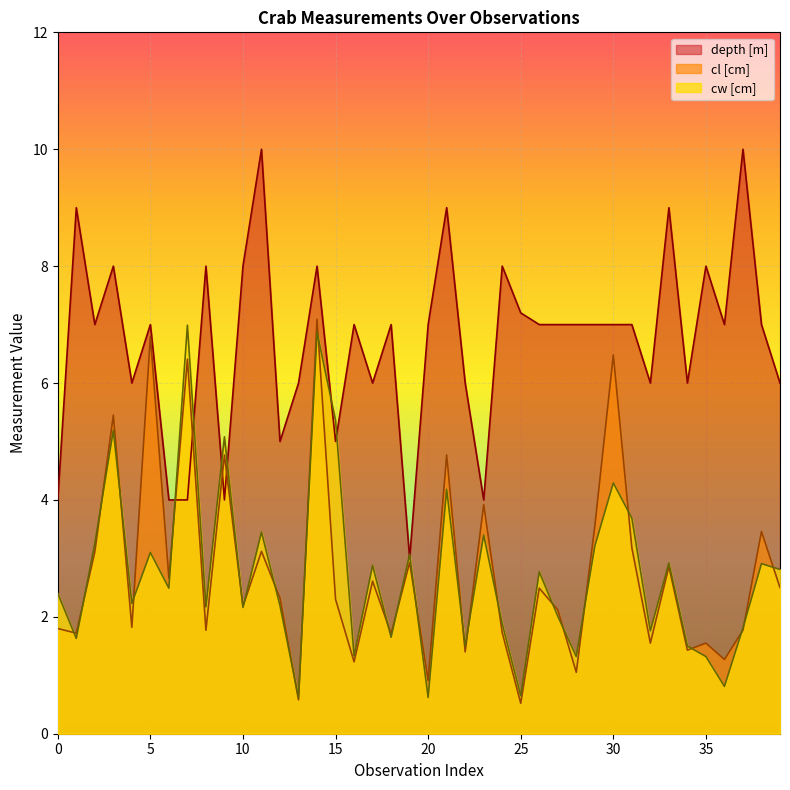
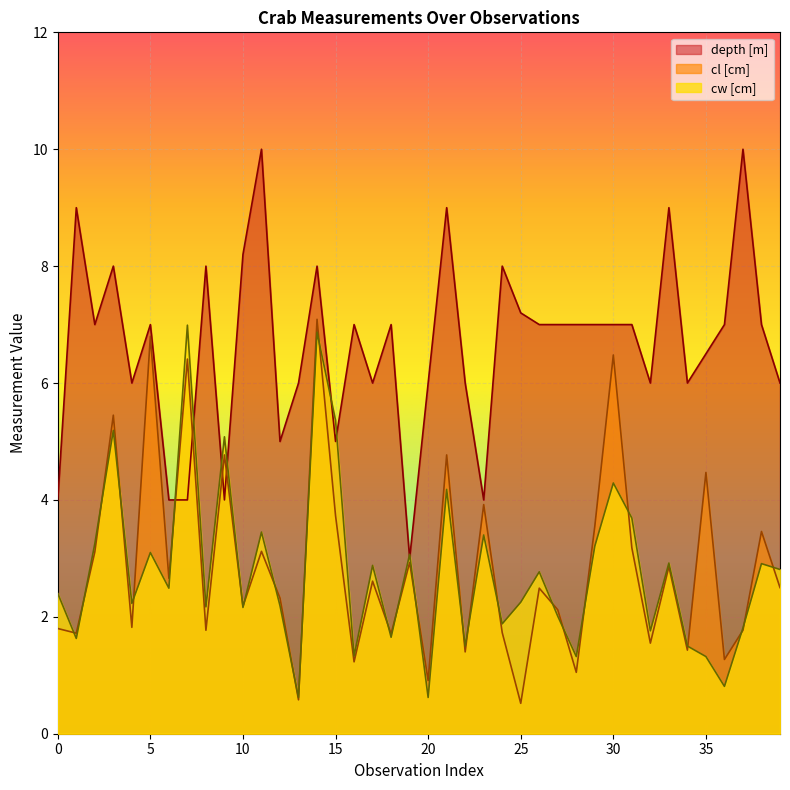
depth [m], 10: 8.0 -> 8.2
cl [cm], 15: 2.3 -> 3.7
depth [m], 20: 7 -> 6
cw [cm], 25: 0.7 -> 2.3
depth [m], 35: 8.0 -> 6.5
cl [cm], 35: 1.6 -> 4.5
